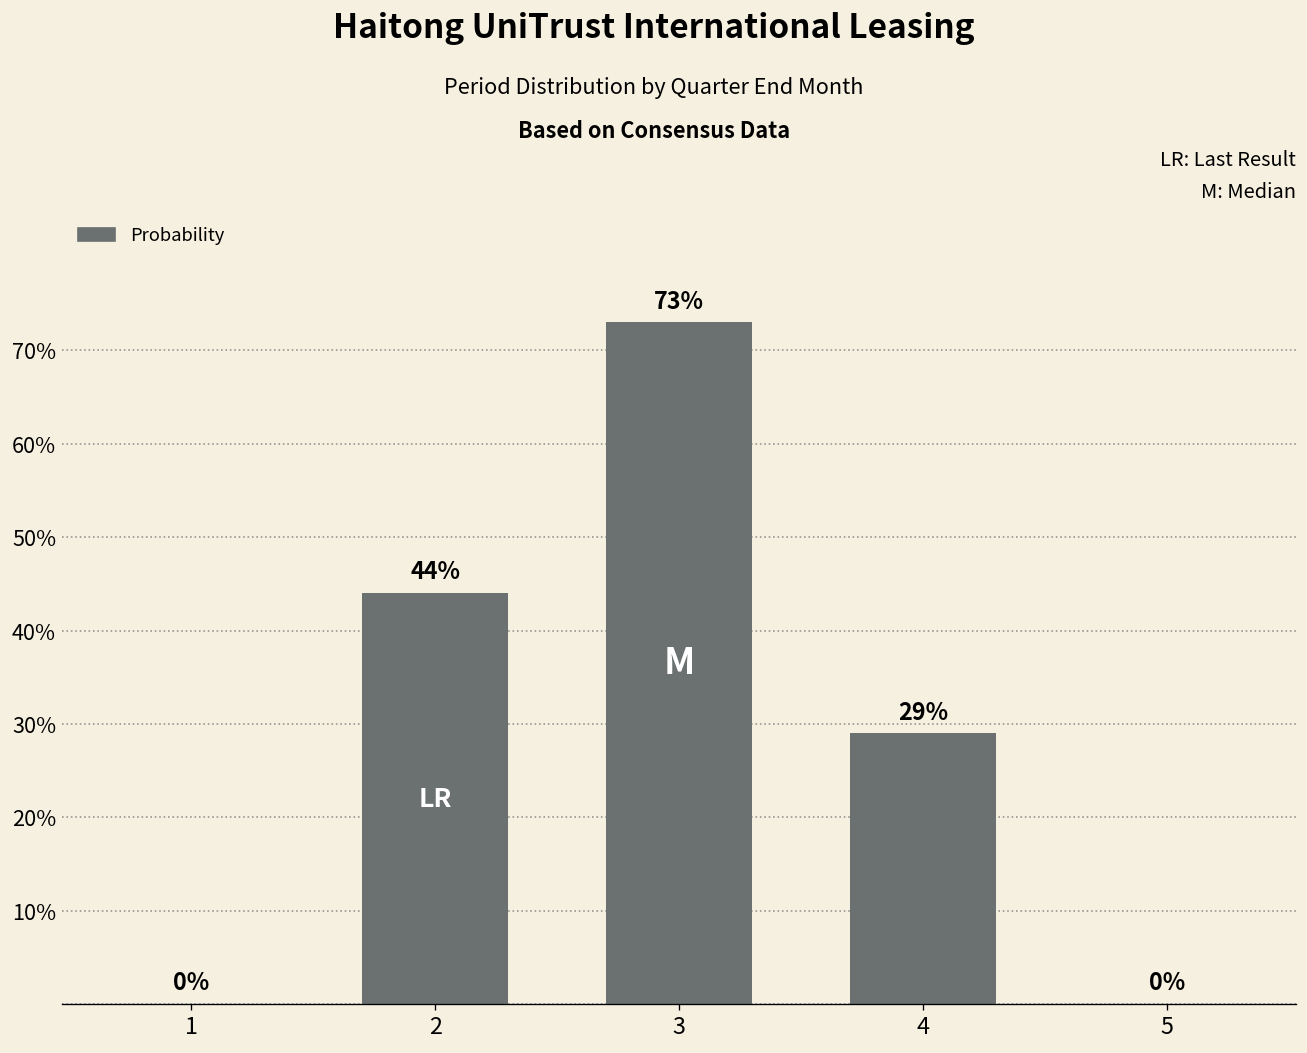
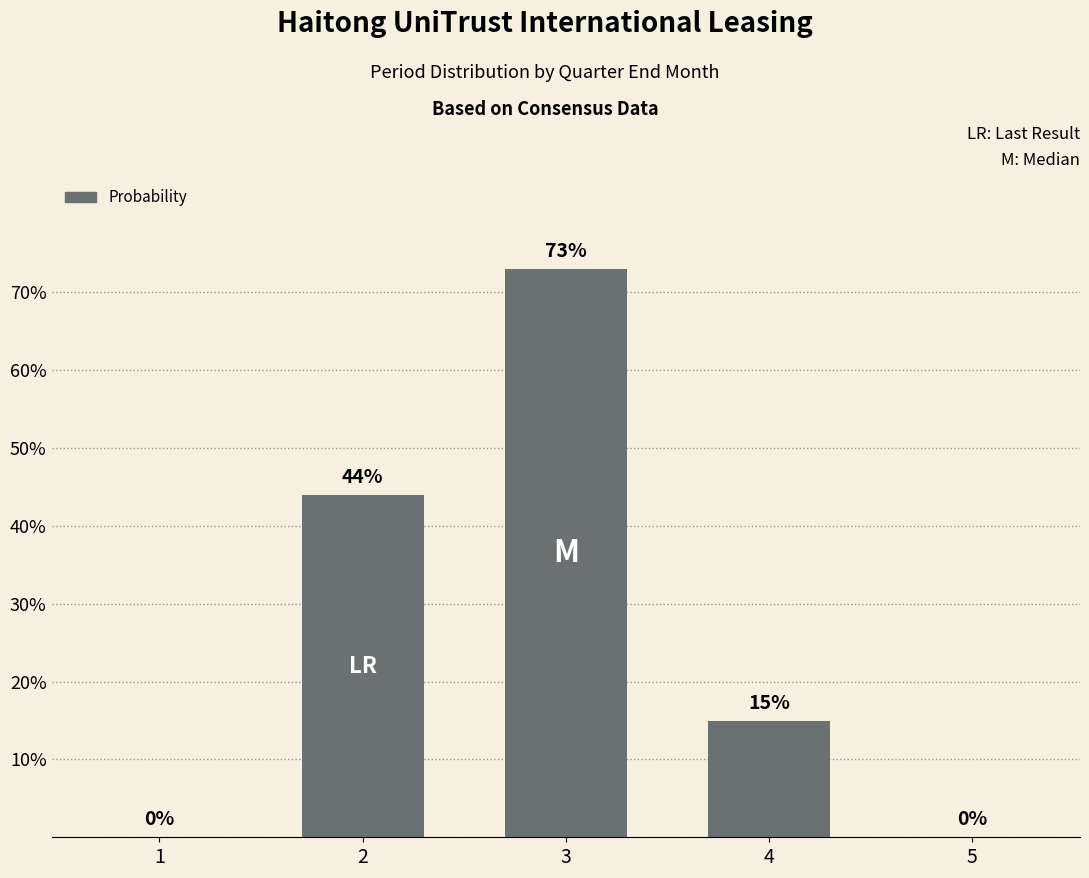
4: 29% -> 15%
